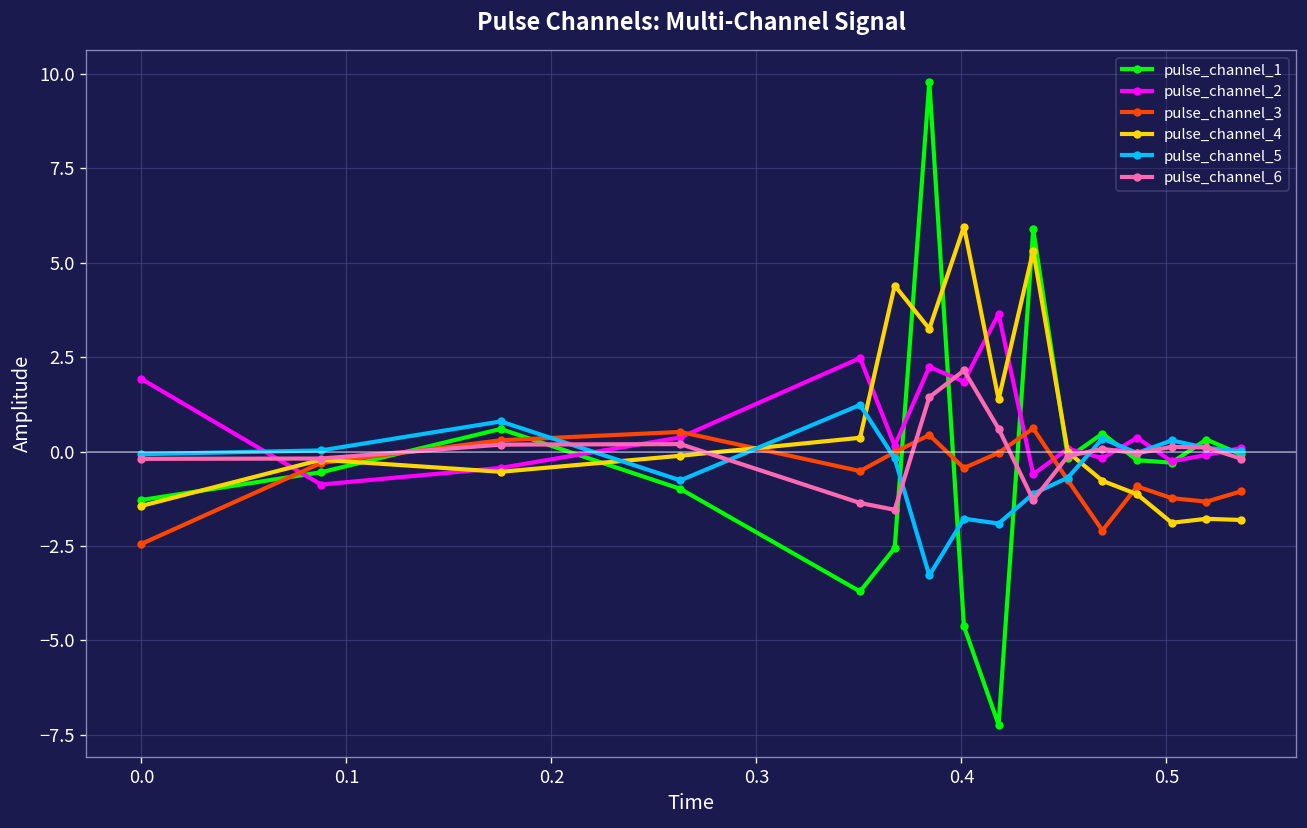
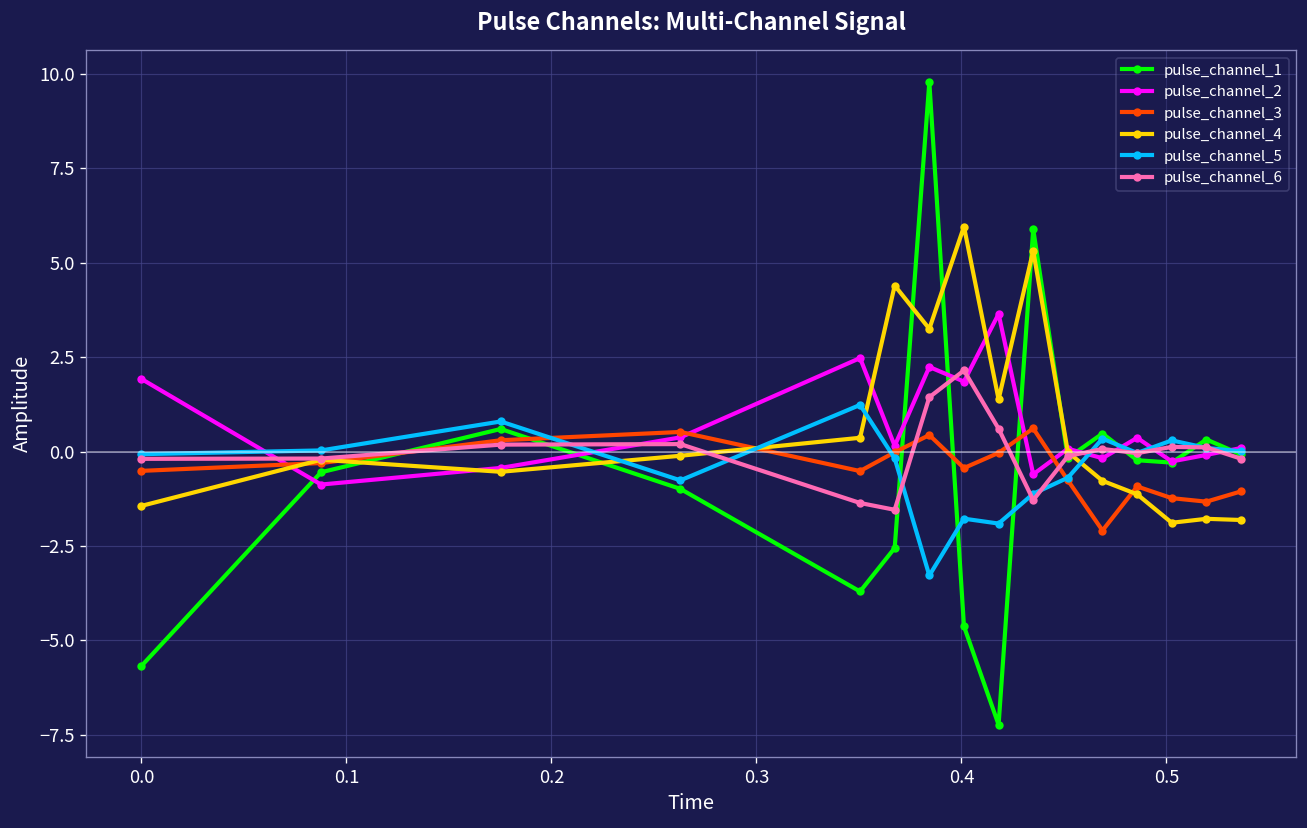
pulse_channel_1, 0.0: -1.3 -> -5.7
pulse_channel_3, 0.0: -2.4 -> -0.5
